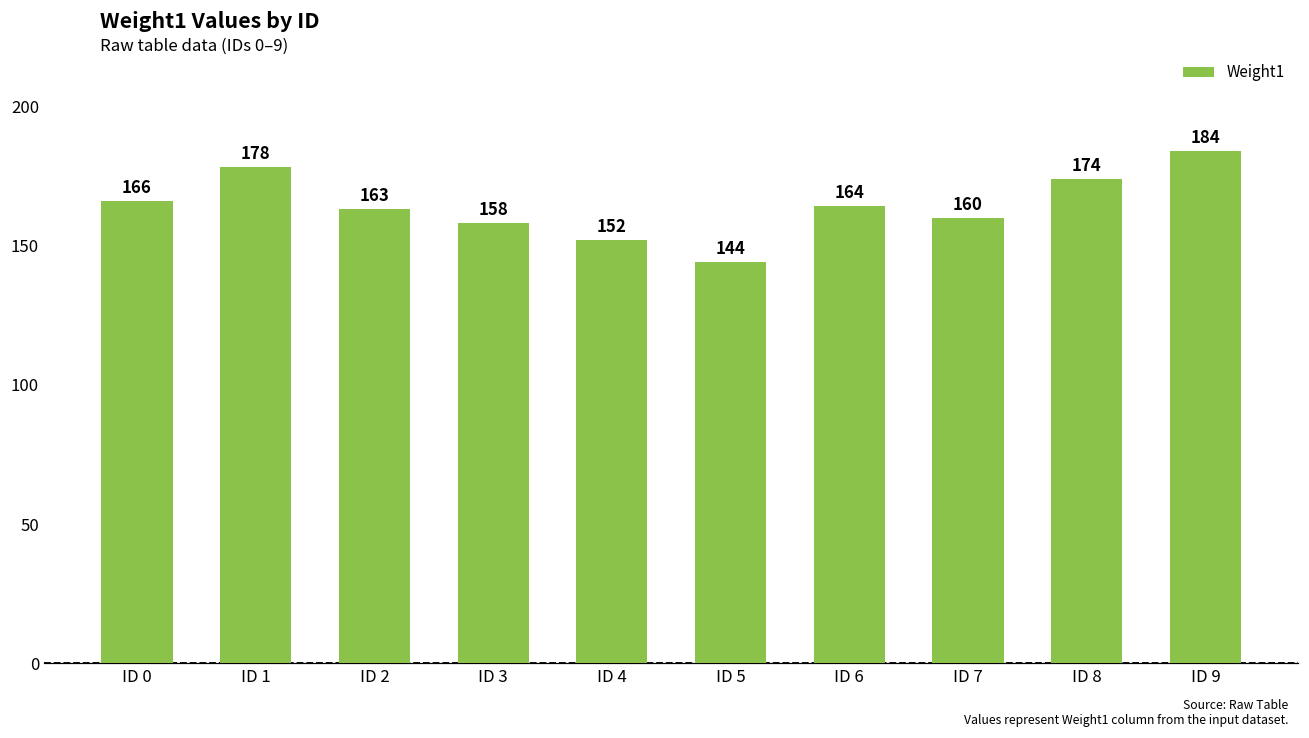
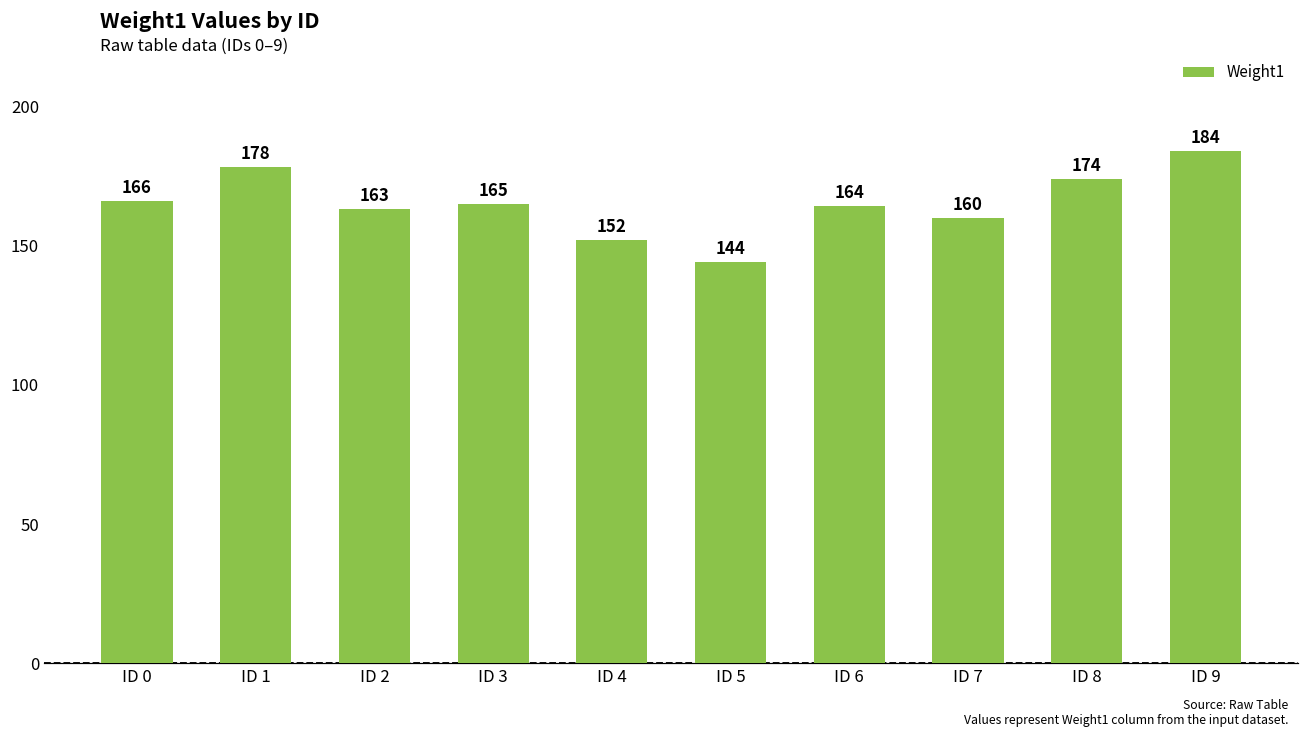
ID 3: 158 -> 165
